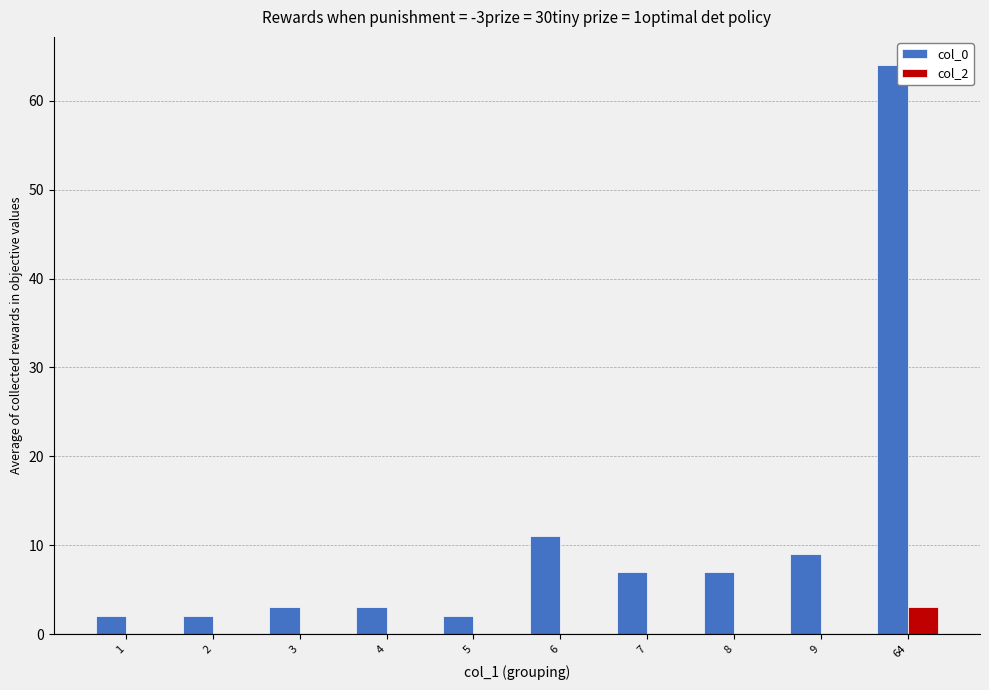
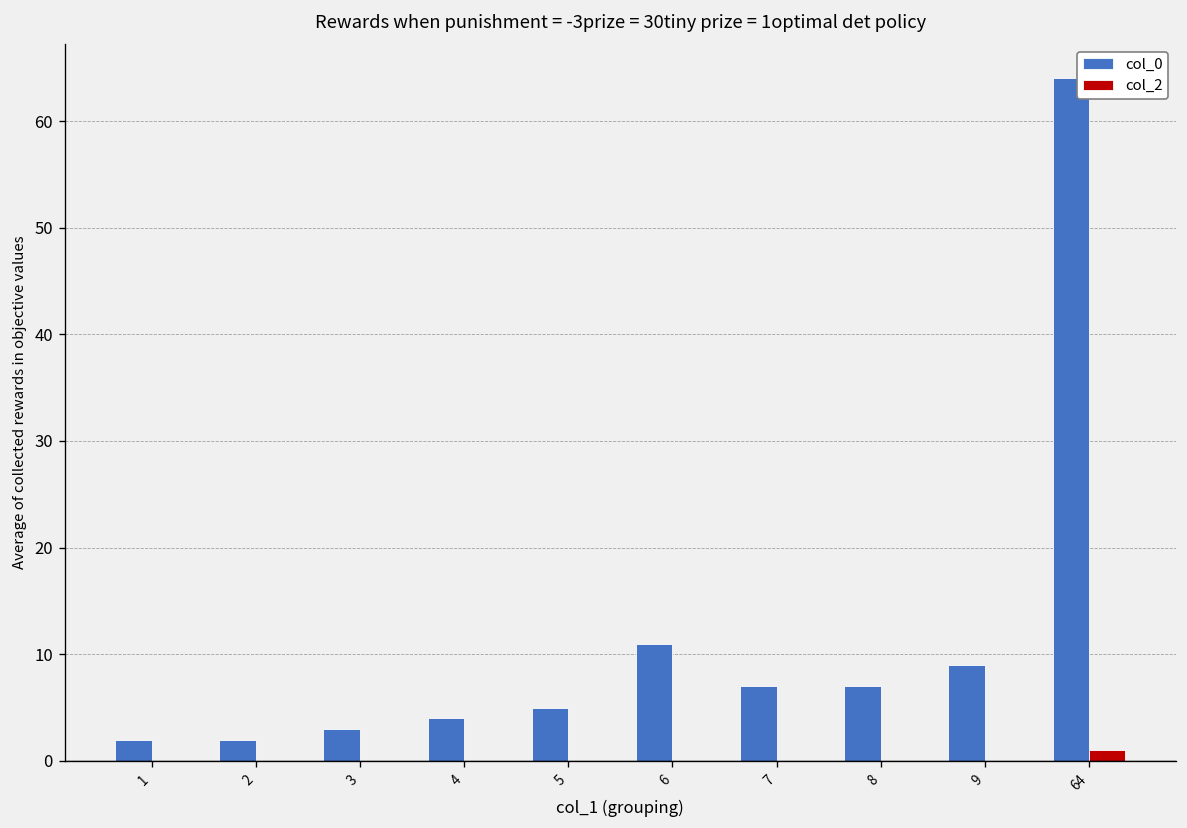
col_0, 4: 3 -> 4
col_0, 5: 2 -> 5
col_2, 64: 3 -> 1
